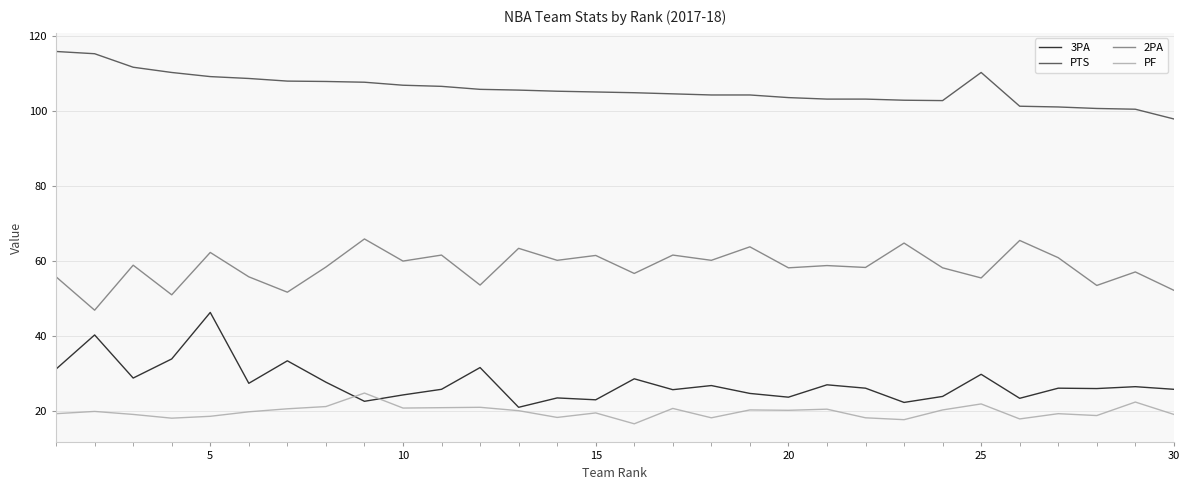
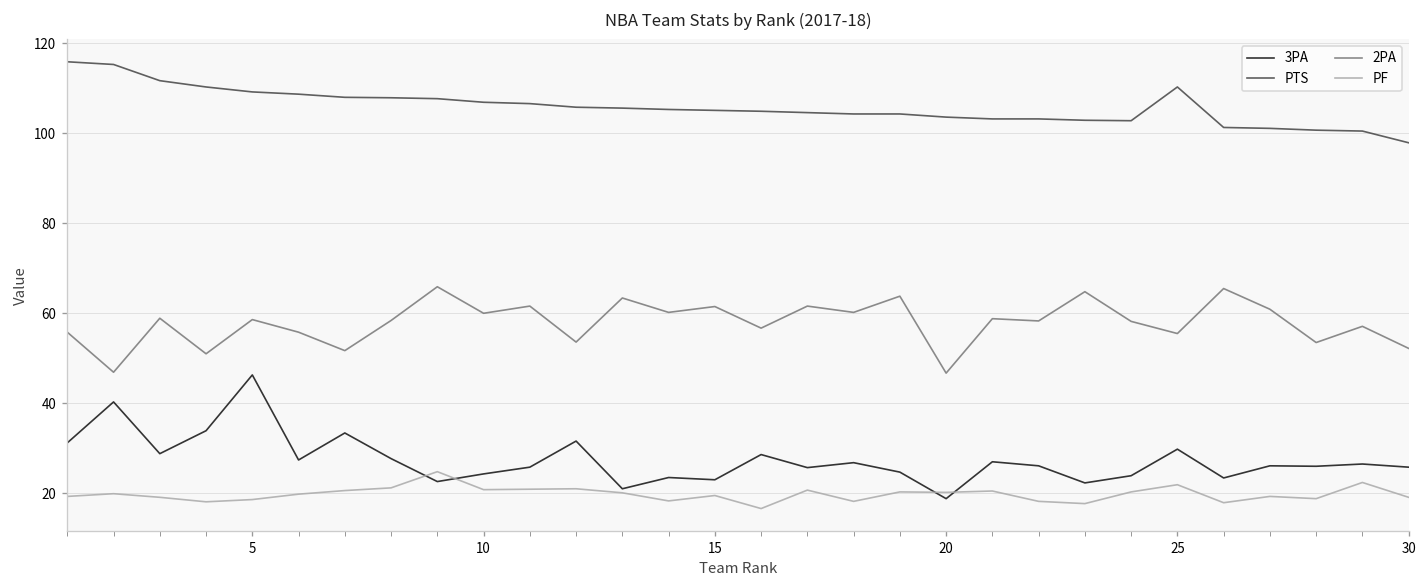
2PA, 5: 62 -> 59
3PA, 20: 24 -> 19
2PA, 20: 58 -> 47
